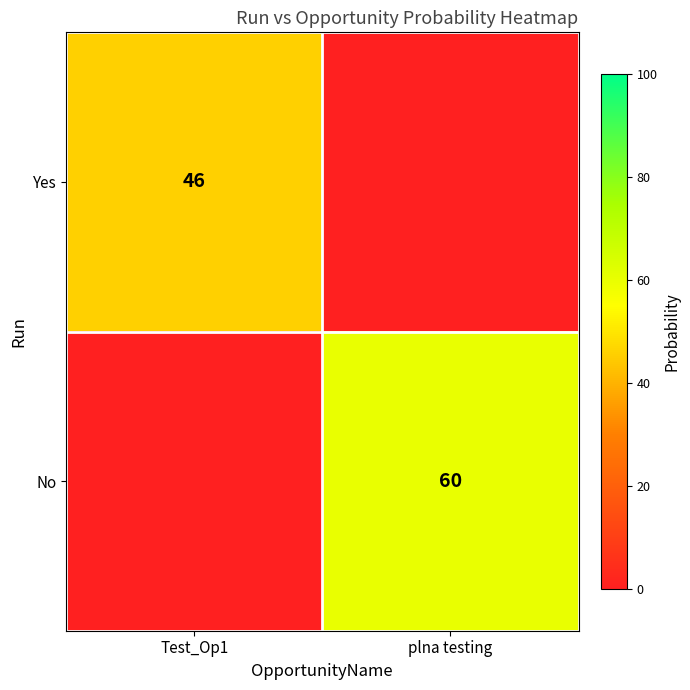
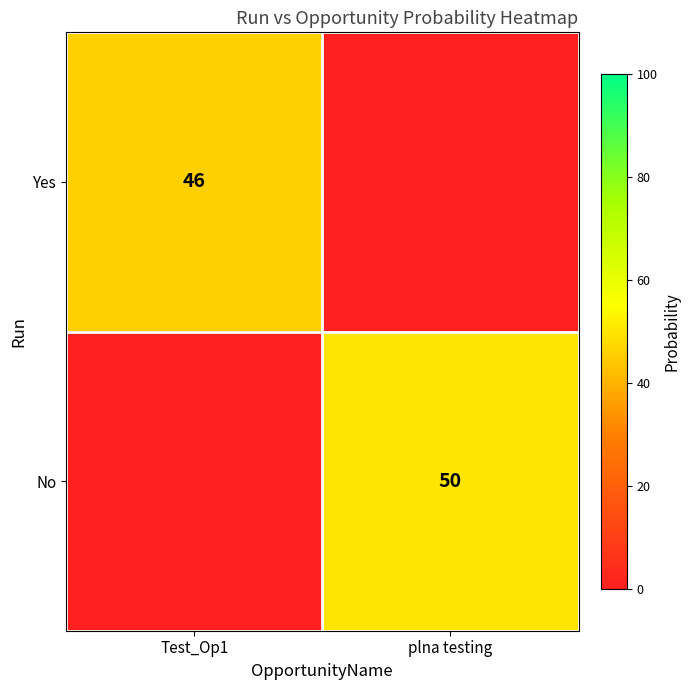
No, plna testing: 60 -> 50
